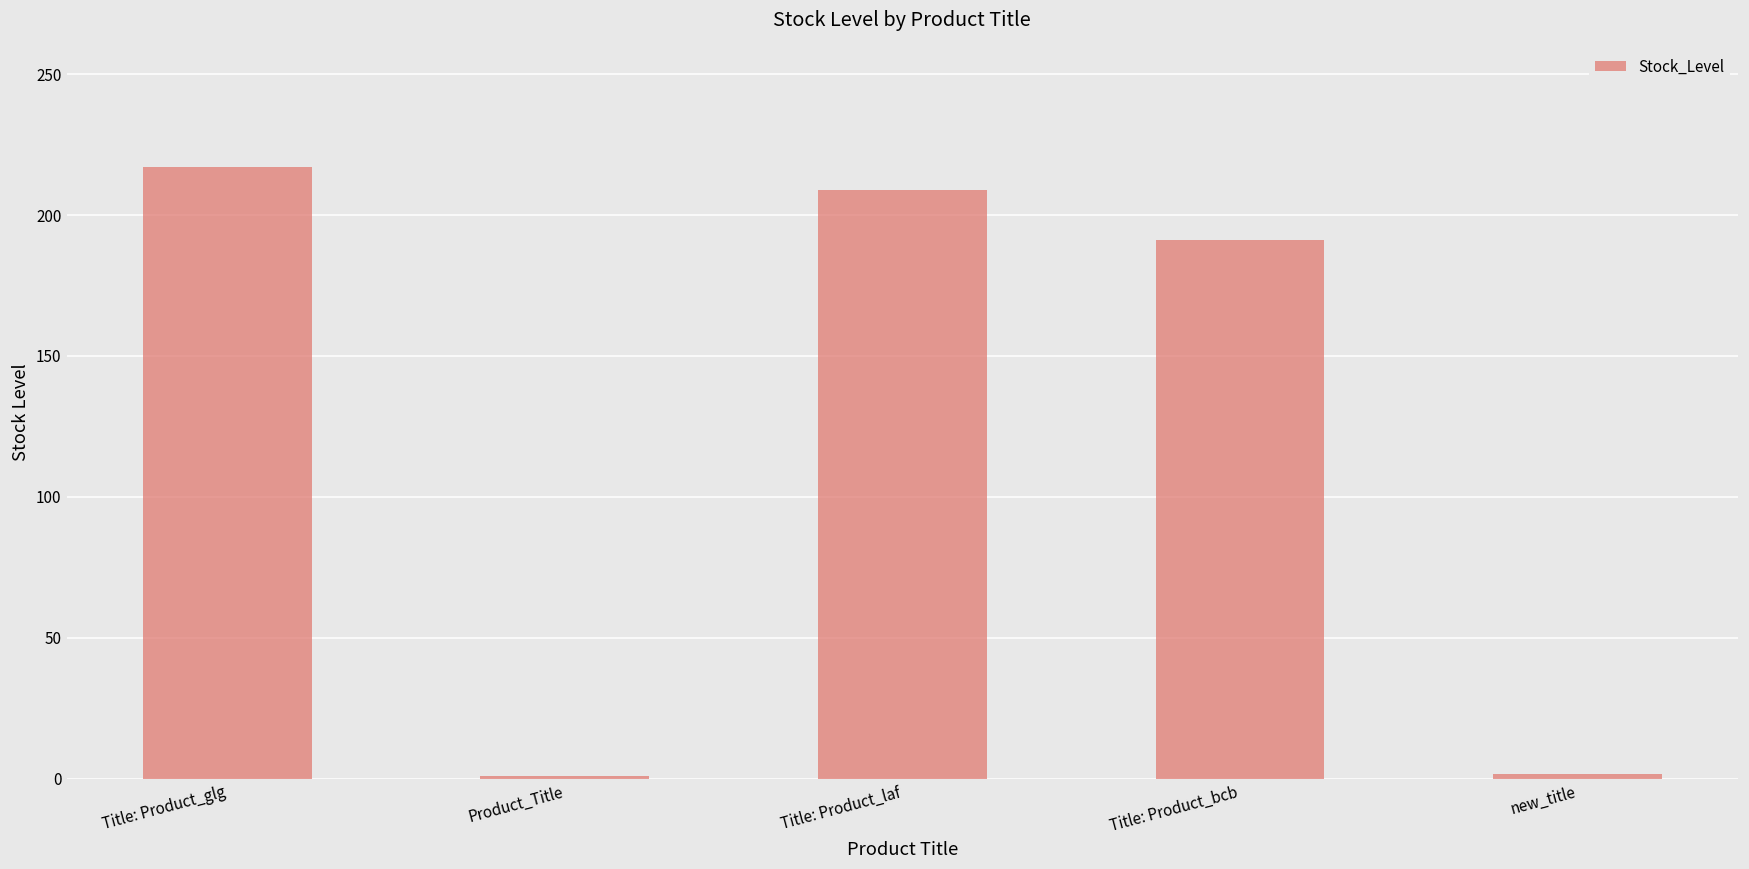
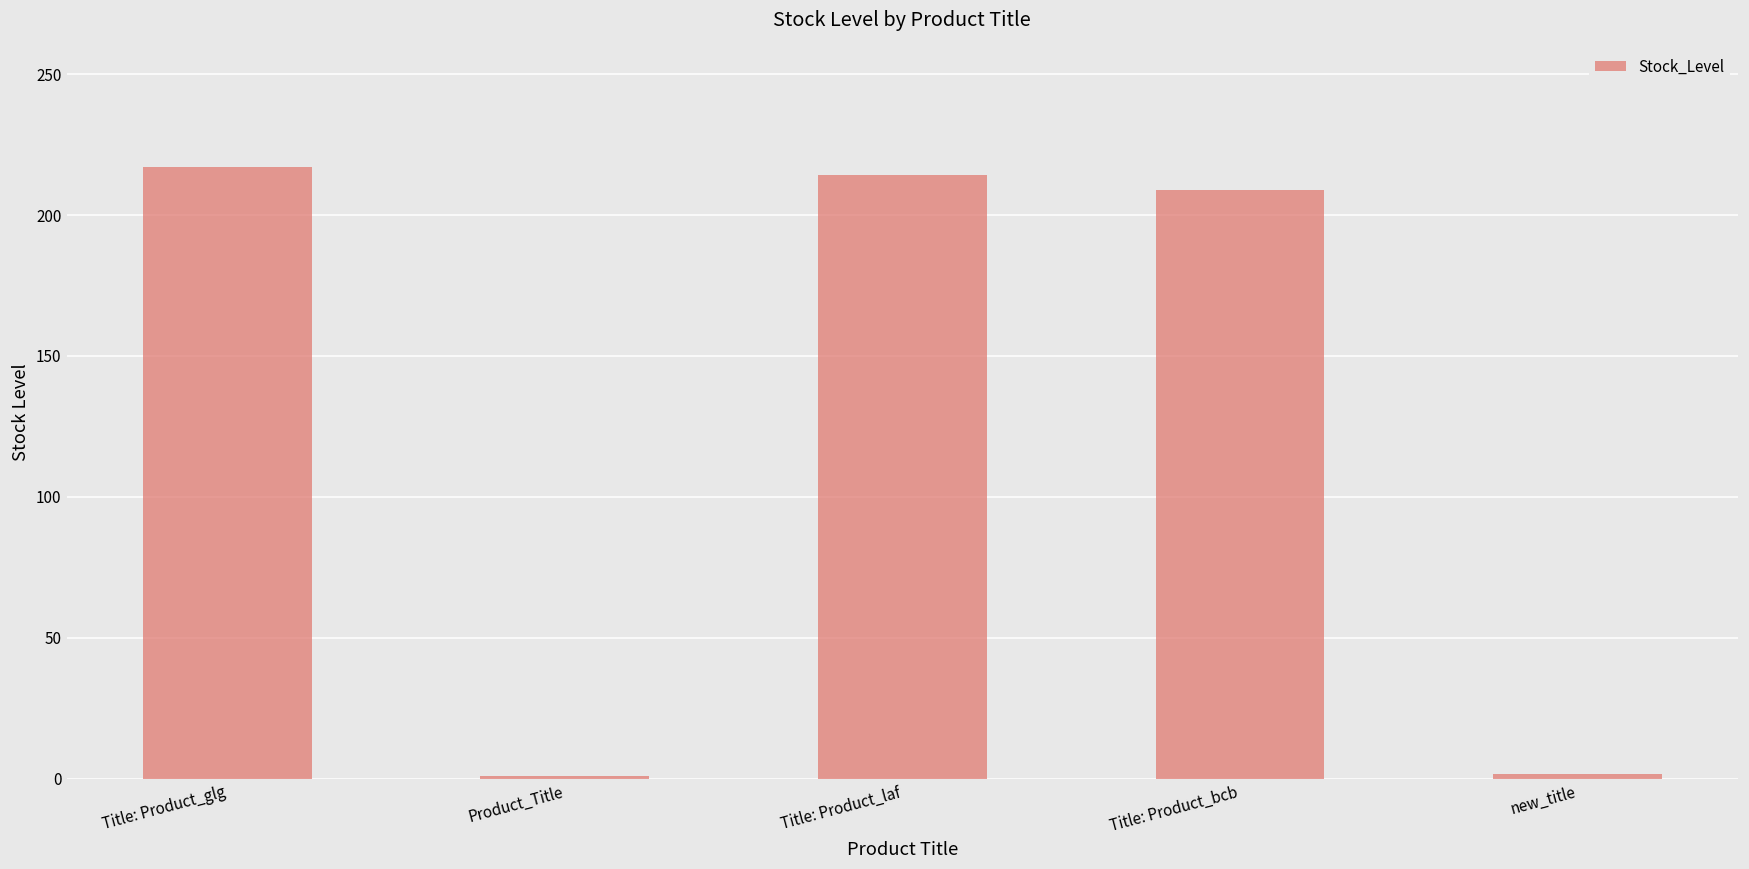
Title: Product_laf: 209 -> 214
Title: Product_bcb: 191 -> 209
